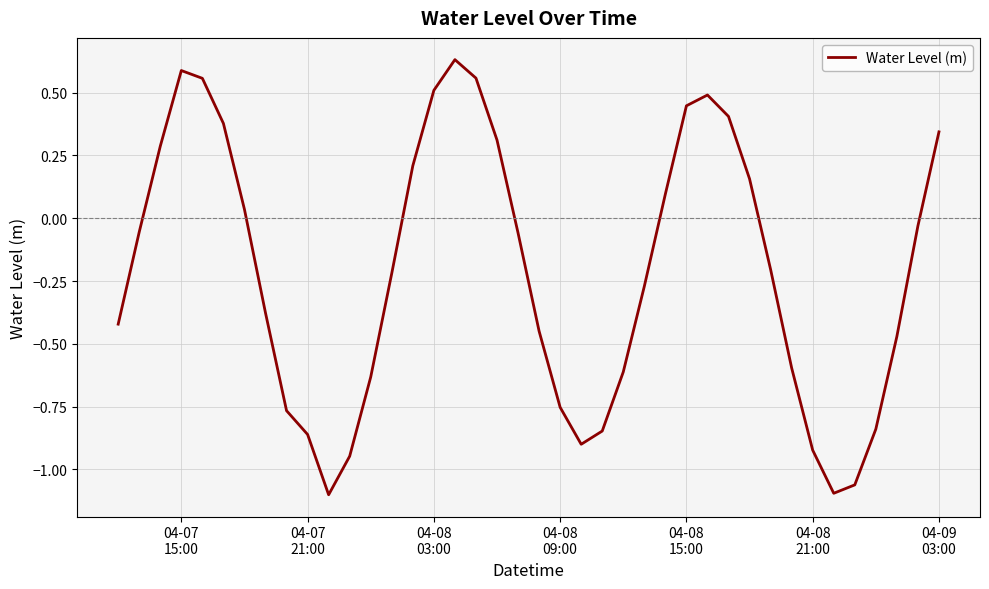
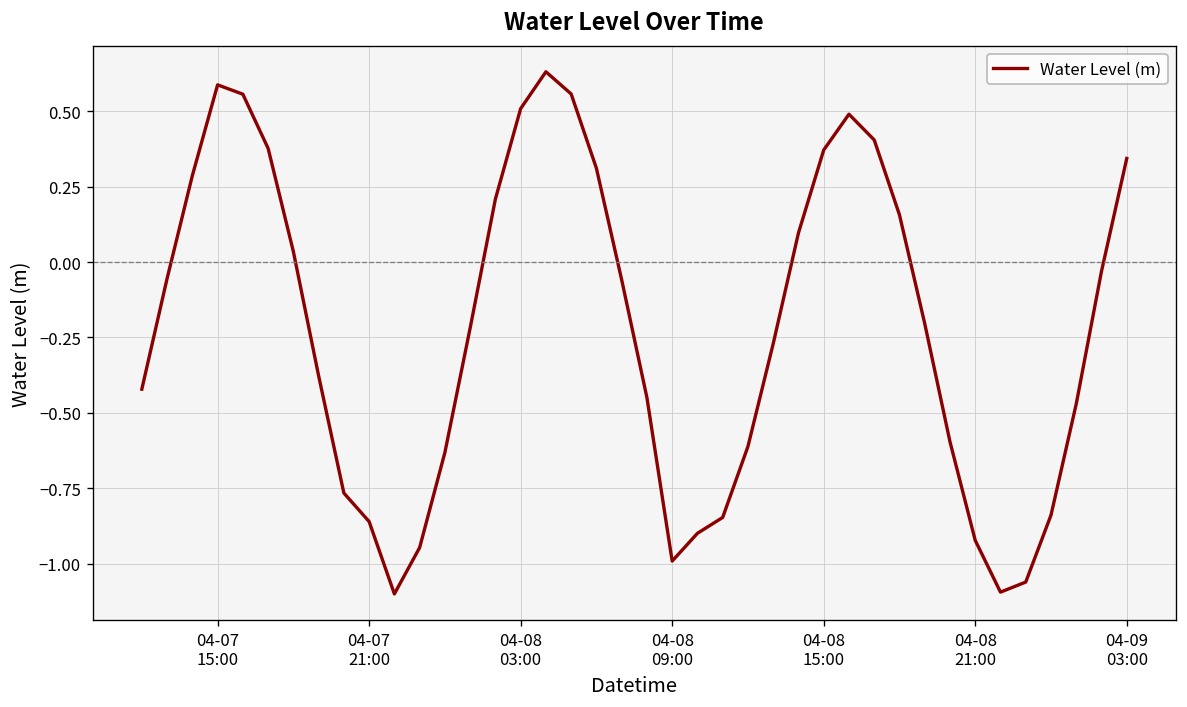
04-08 09:00: -0.75 -> -0.99
04-08 15:00: 0.45 -> 0.37
